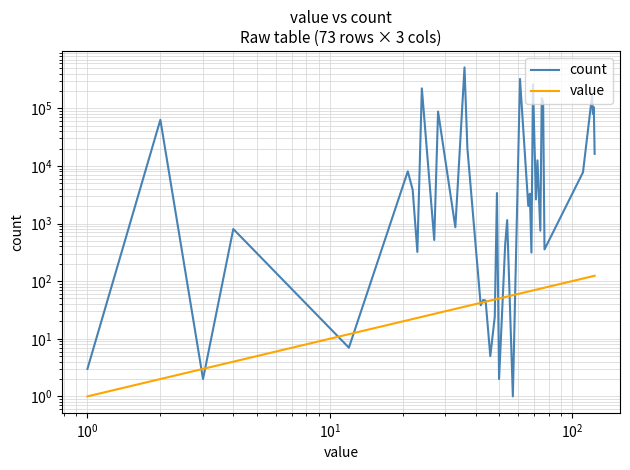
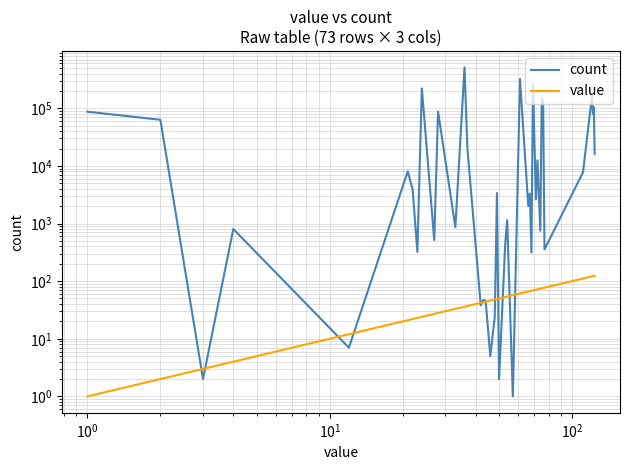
count, 10^0: 3 -> 90000
